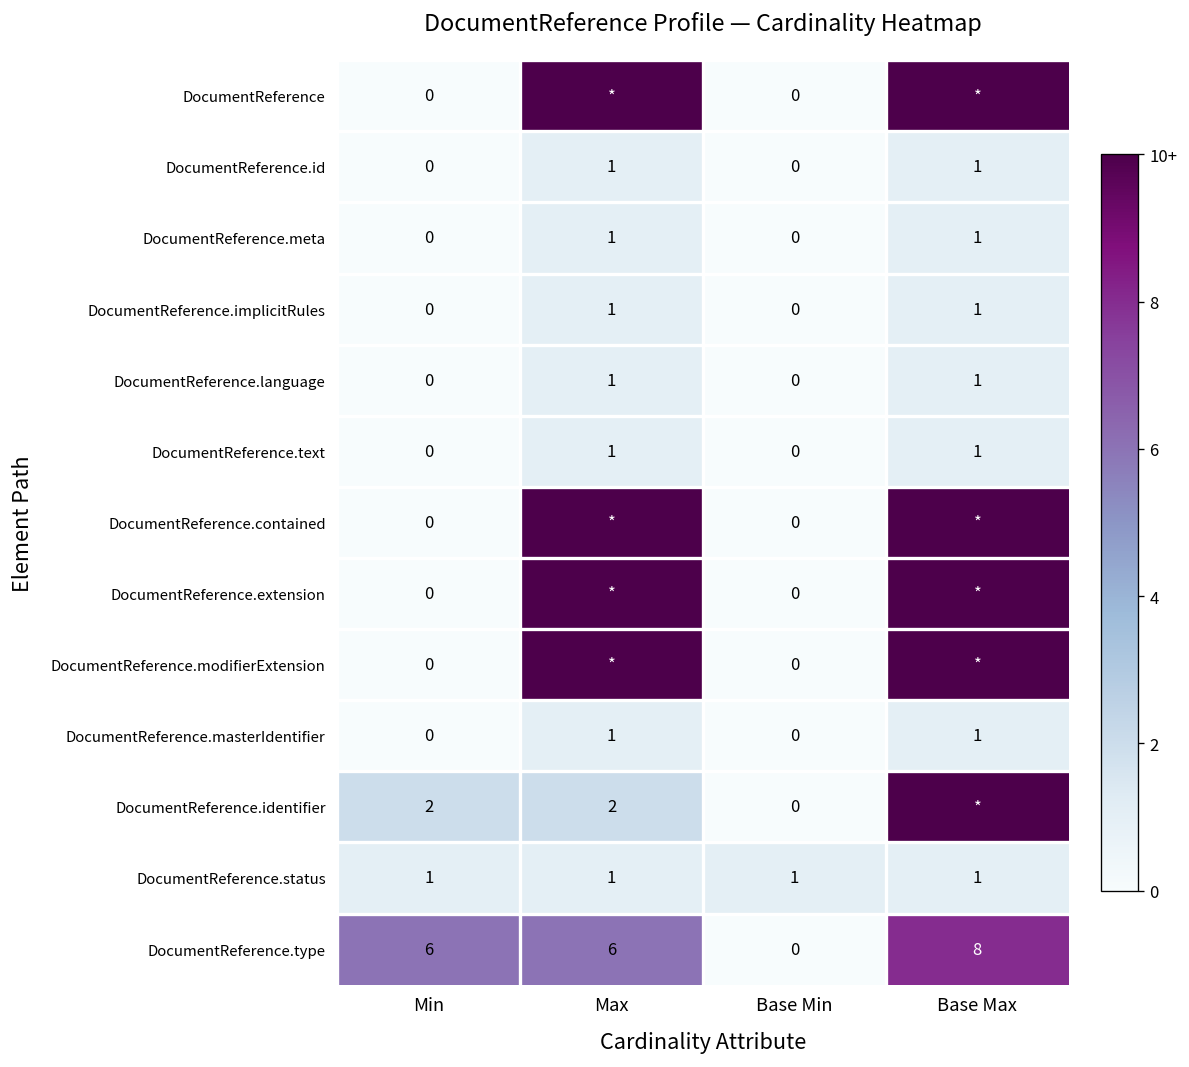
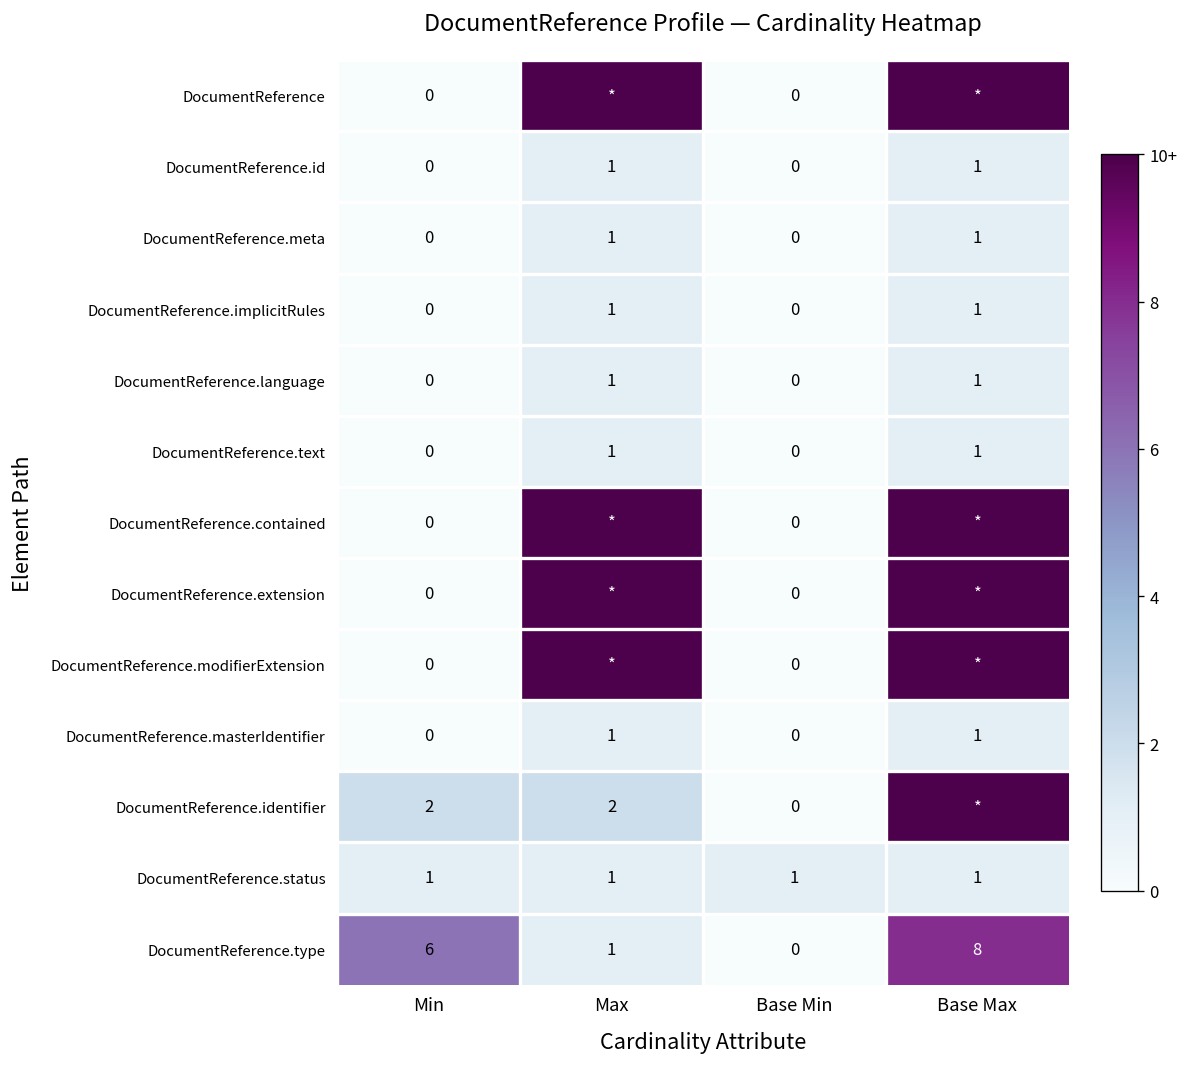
DocumentReference.type, Max: 6 -> 1
